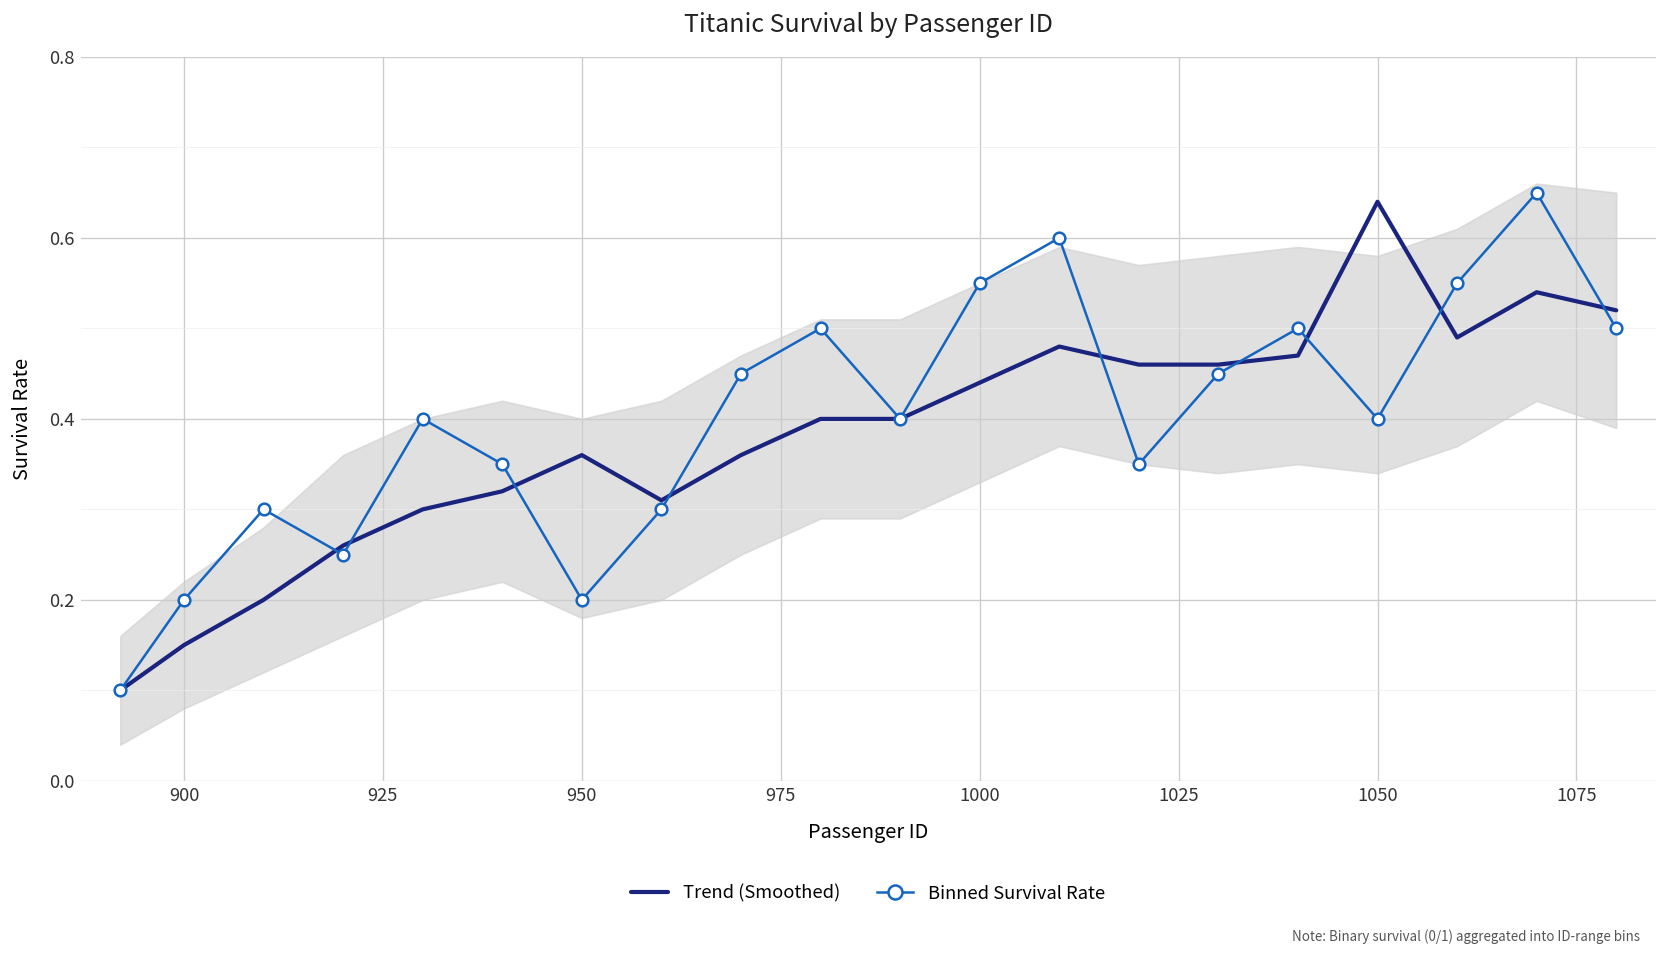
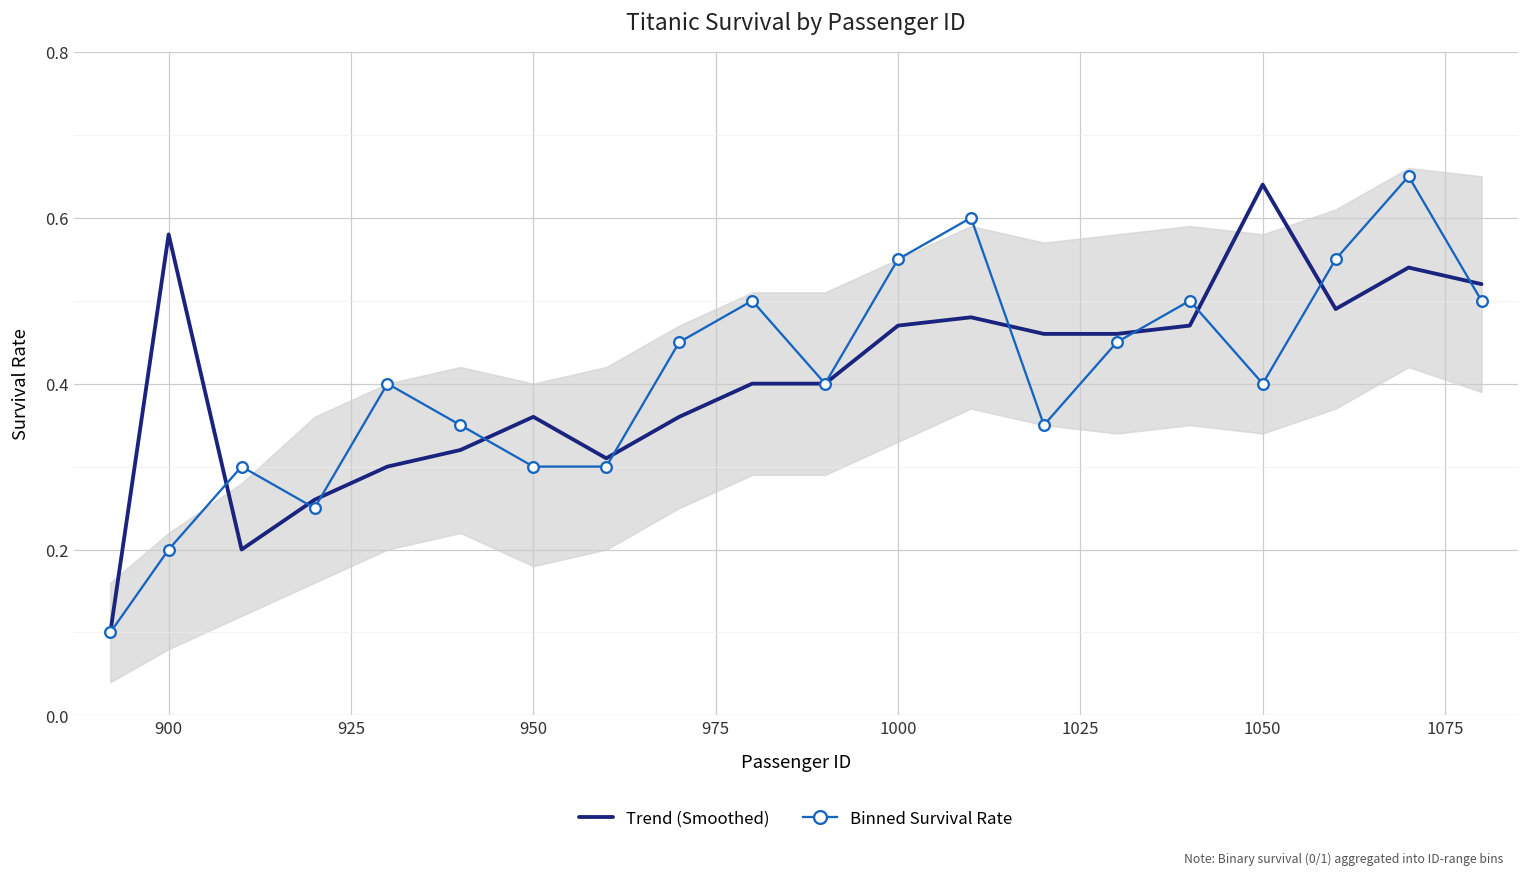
Trend (Smoothed), 900: 0.15 -> 0.58
Binned Survival Rate, 950: 0.2 -> 0.3
Trend (Smoothed), 1000: 0.44 -> 0.47
